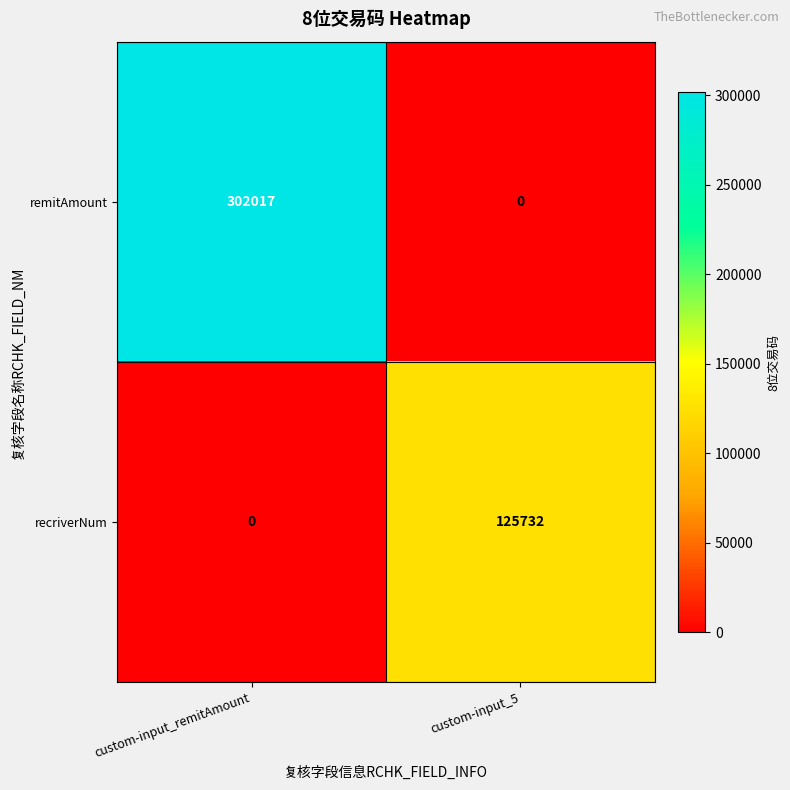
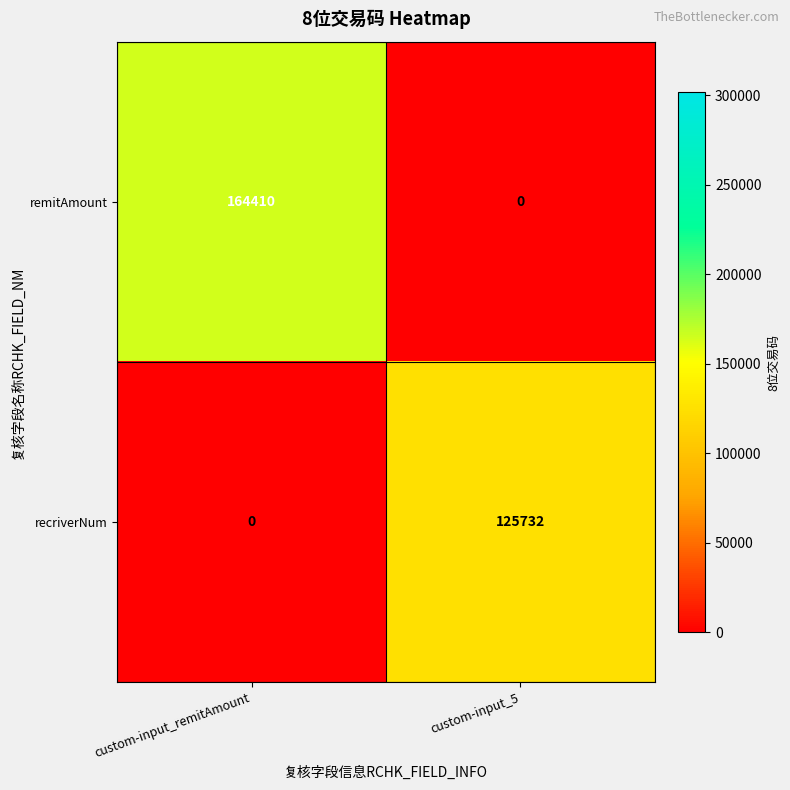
remitAmount, custom-input_remitAmount: 302017 -> 164410
